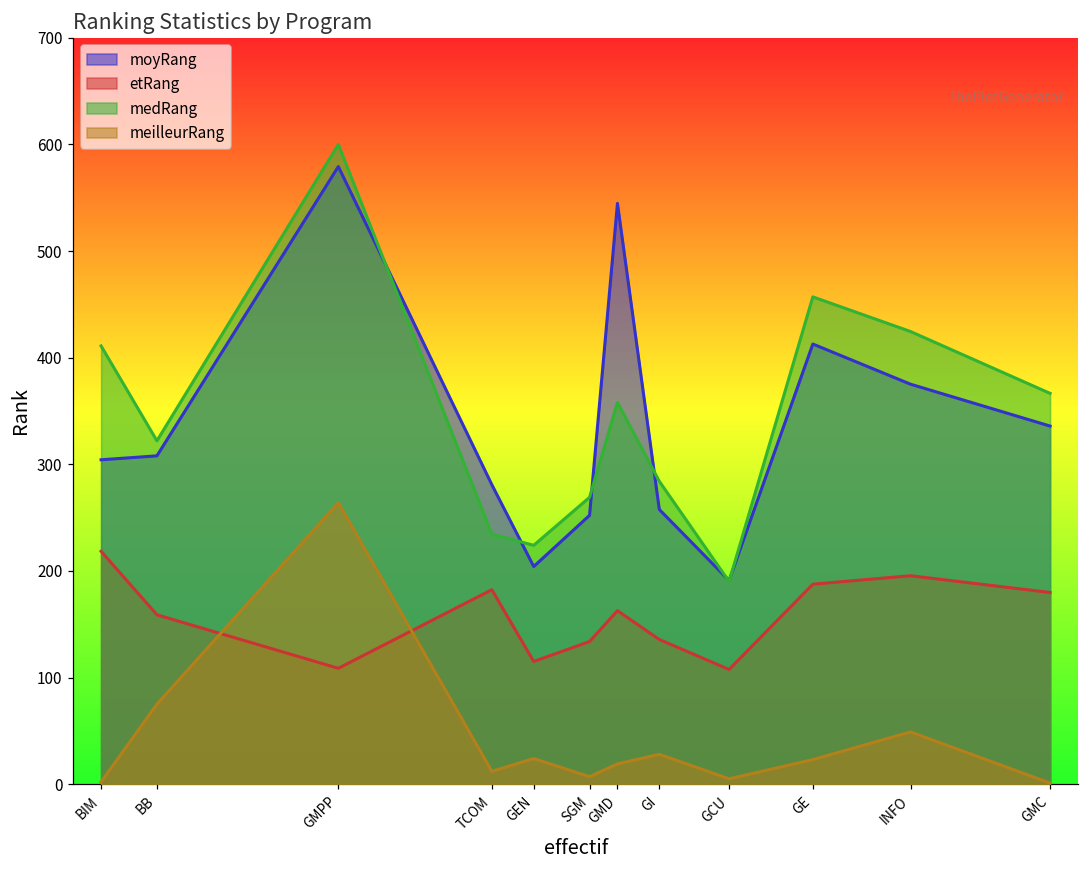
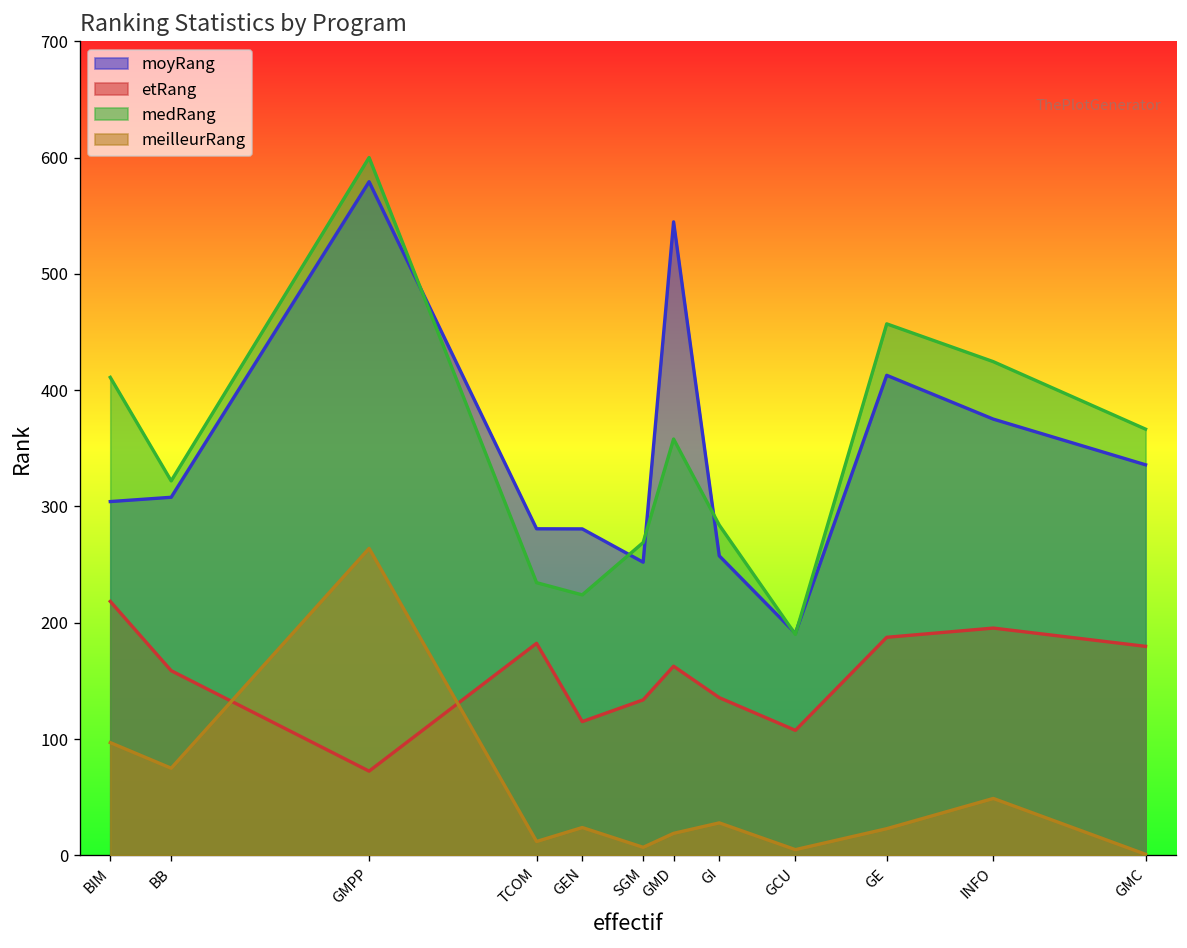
meilleurRang, BIM: 0 -> 100
etRang, GMPP: 110 -> 70
moyRang, GEN: 200 -> 280
